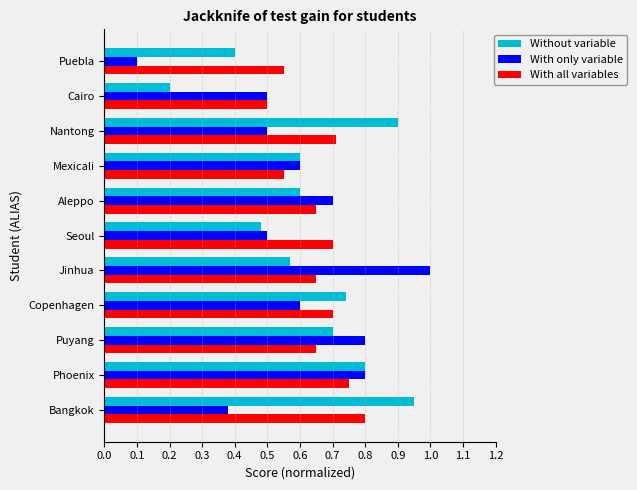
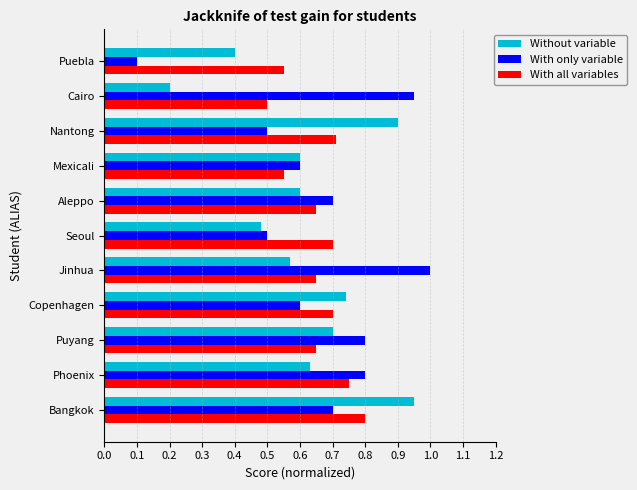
With only variable, Cairo: 0.50 -> 0.95
Without variable, Phoenix: 0.80 -> 0.63
With only variable, Bangkok: 0.38 -> 0.70
